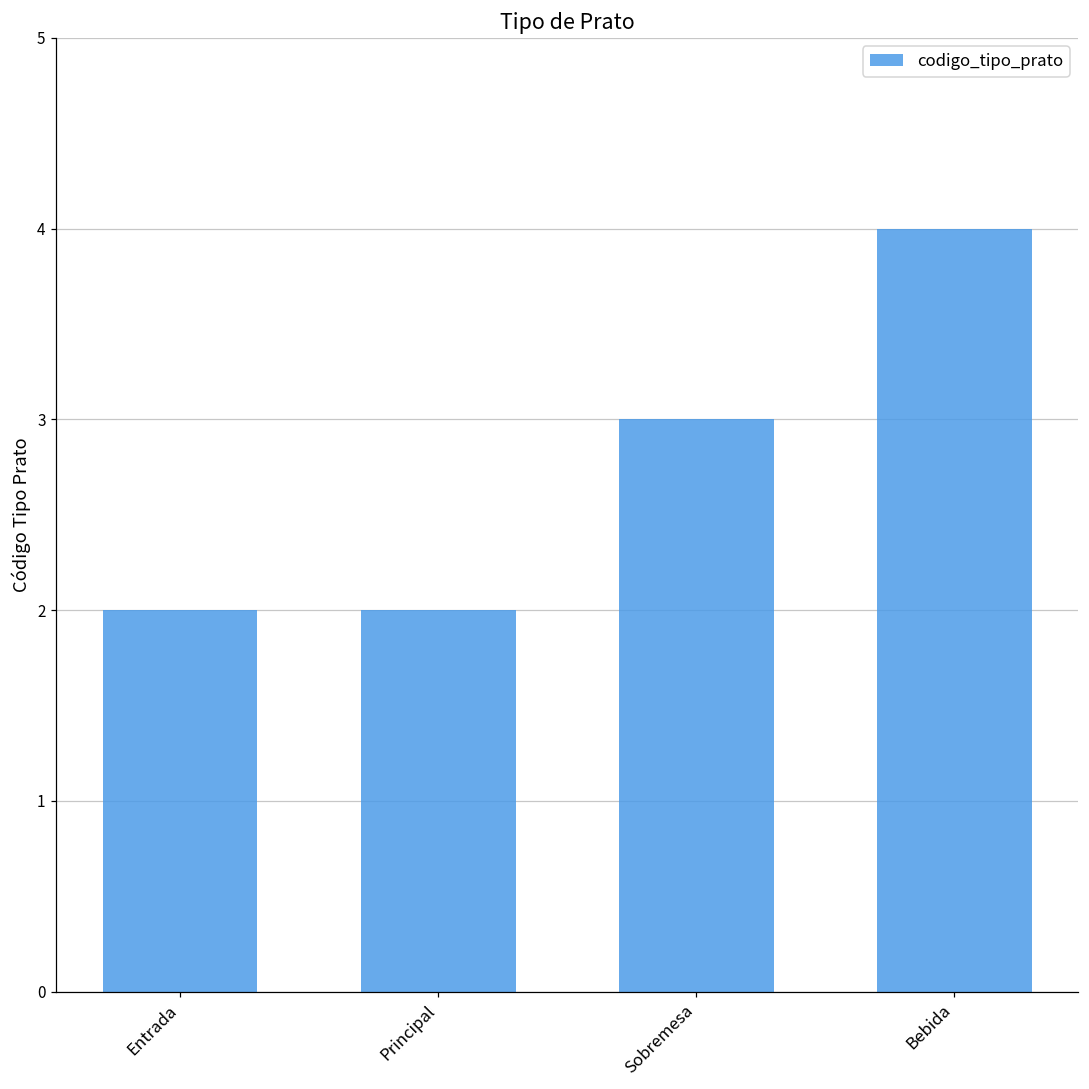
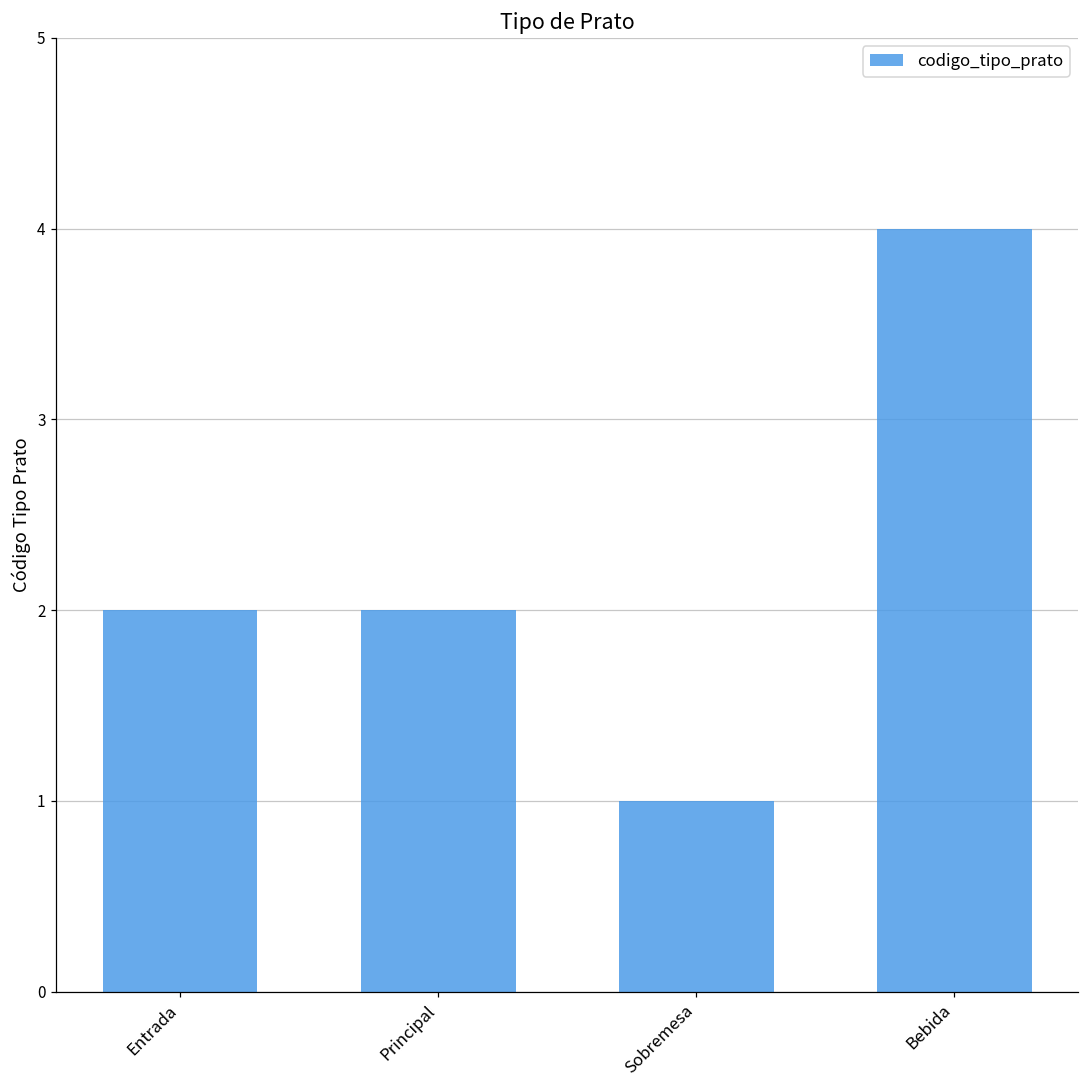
Sobremesa: 3 -> 1
